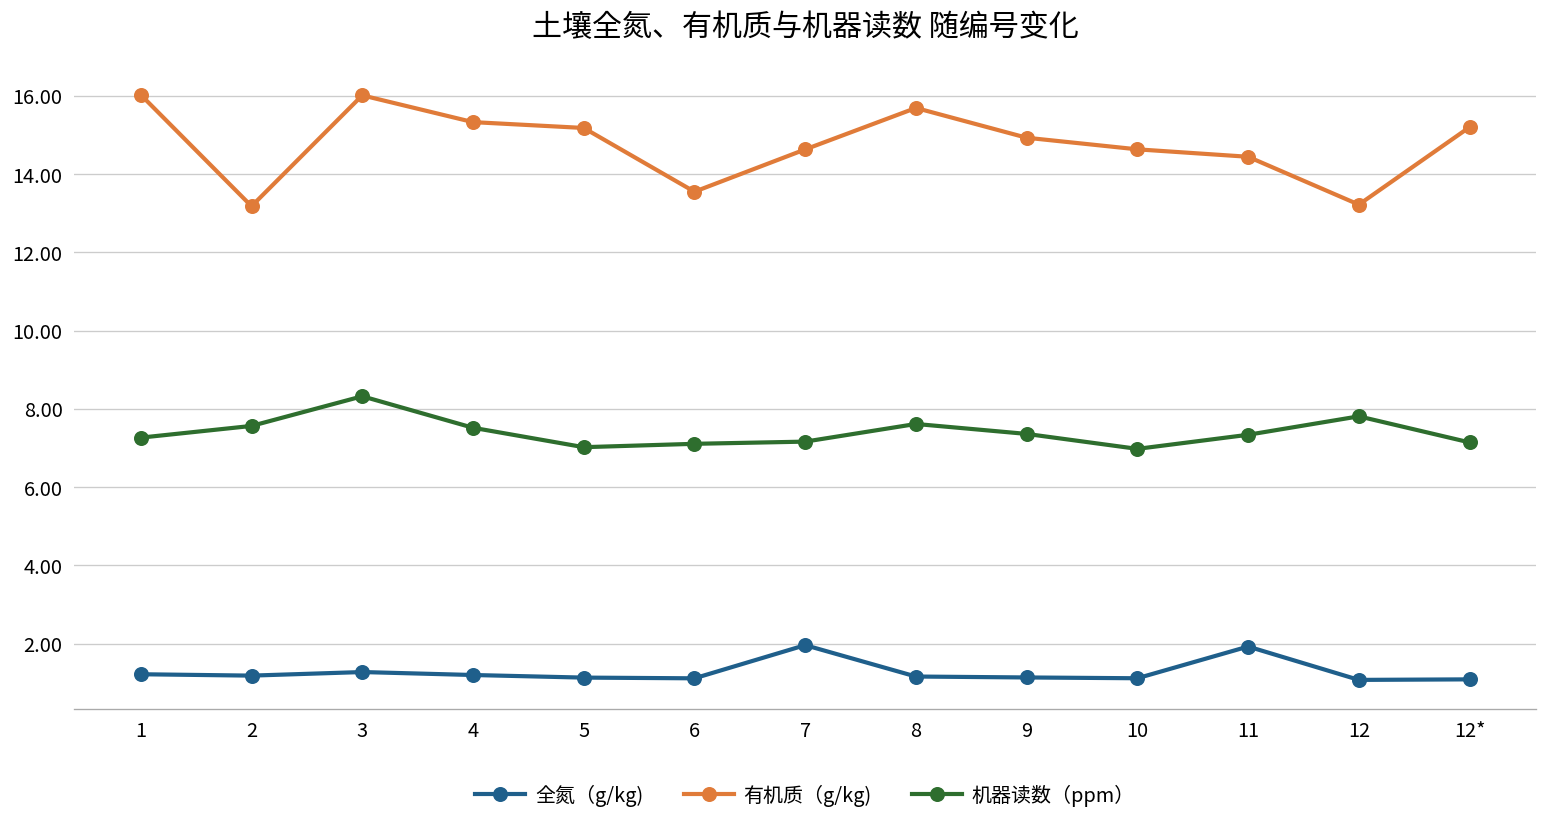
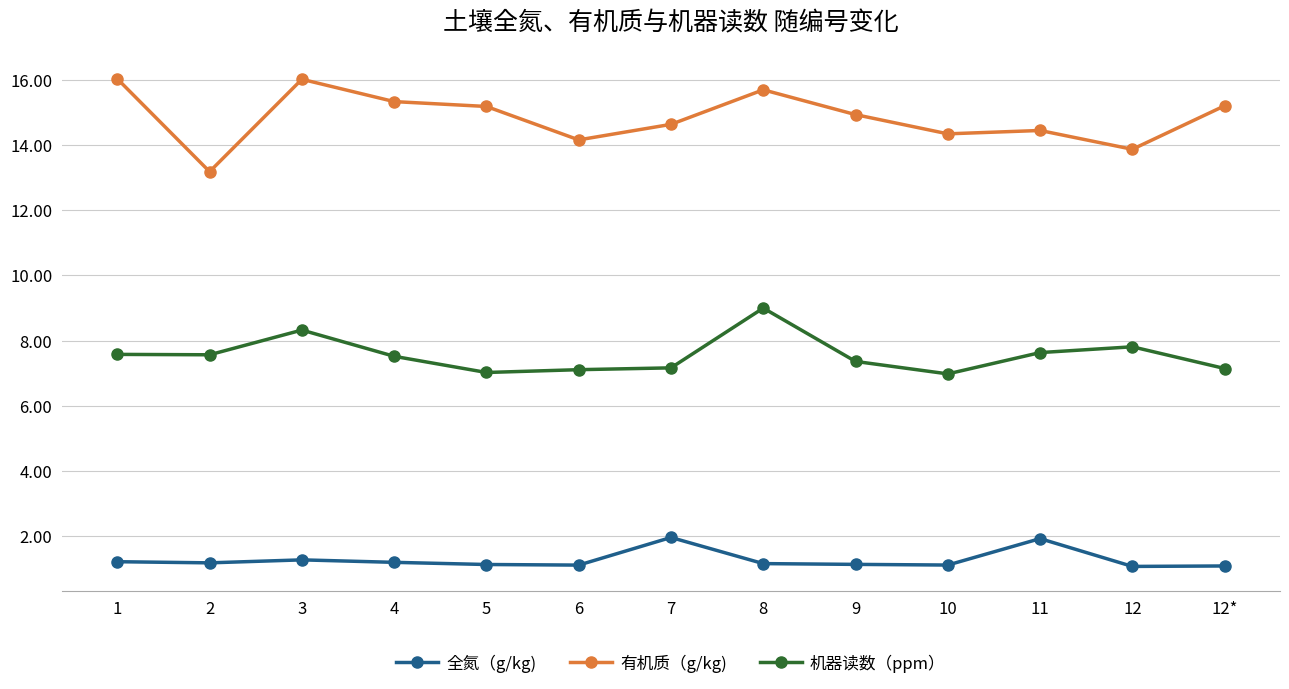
机器读数（ppm）, 1: 7.3 -> 7.6
有机质（g/kg), 6: 13.5 -> 14.2
机器读数（ppm）, 8: 7.6 -> 9.0
有机质（g/kg), 10: 14.6 -> 14.3
机器读数（ppm）, 11: 7.3 -> 7.6
有机质（g/kg), 12: 13.2 -> 13.9
